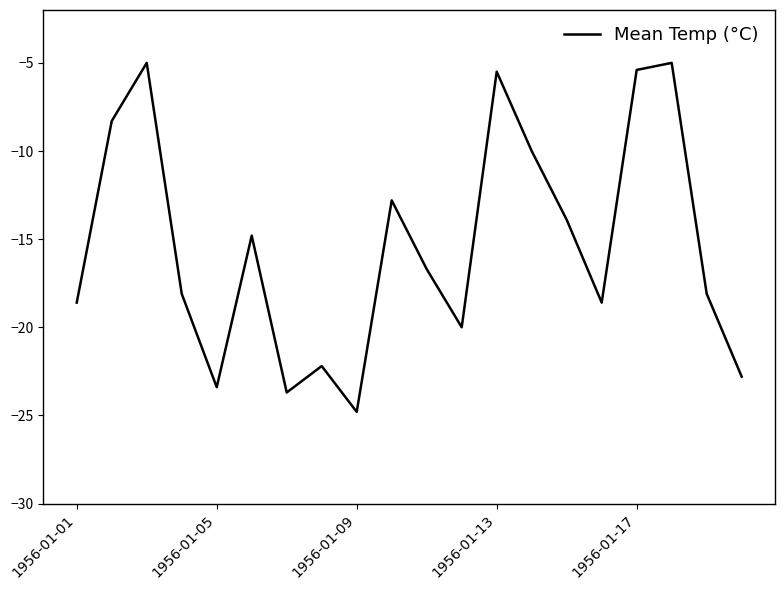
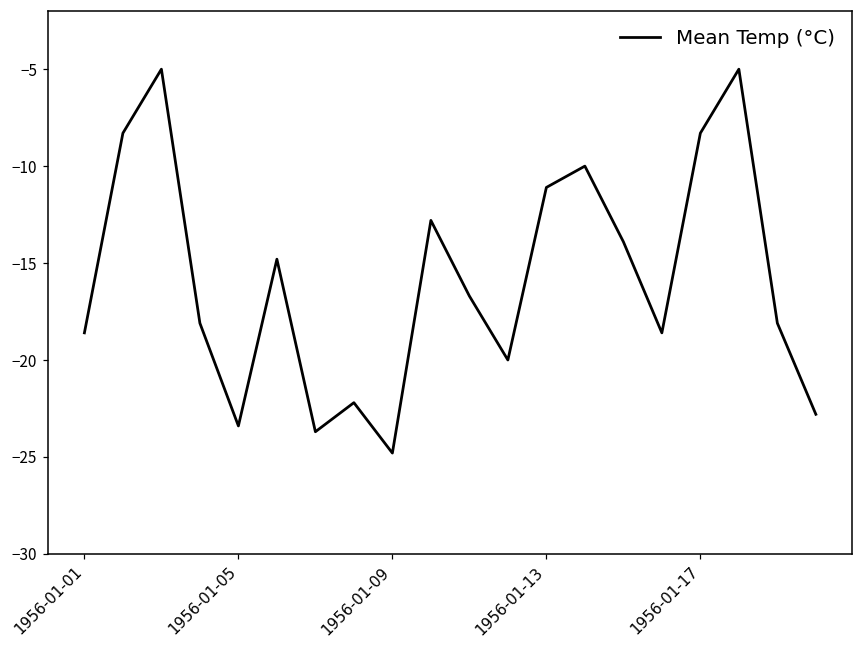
1956-01-13: -5.5 -> -11.1
1956-01-17: -5.4 -> -8.3
